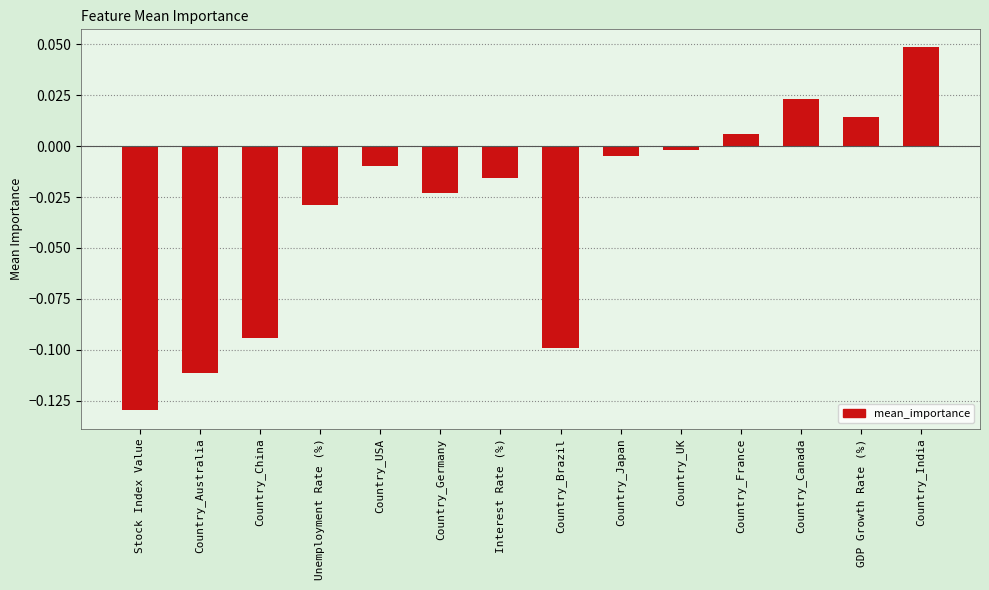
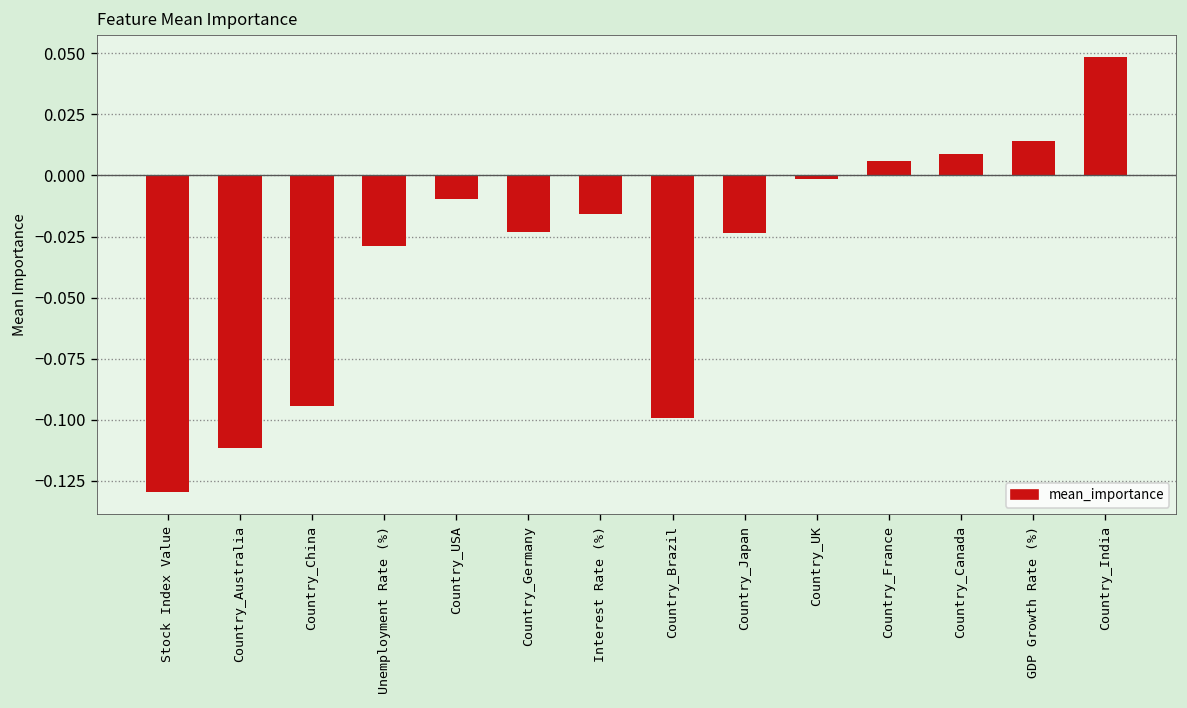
Country_Japan: -0.005 -> -0.024
Country_Canada: 0.023 -> 0.009
